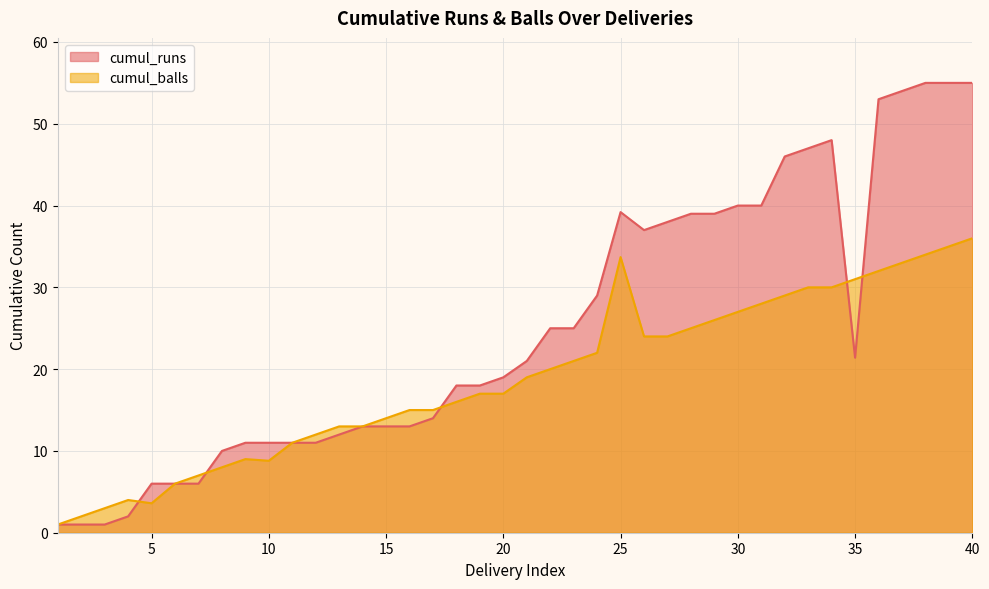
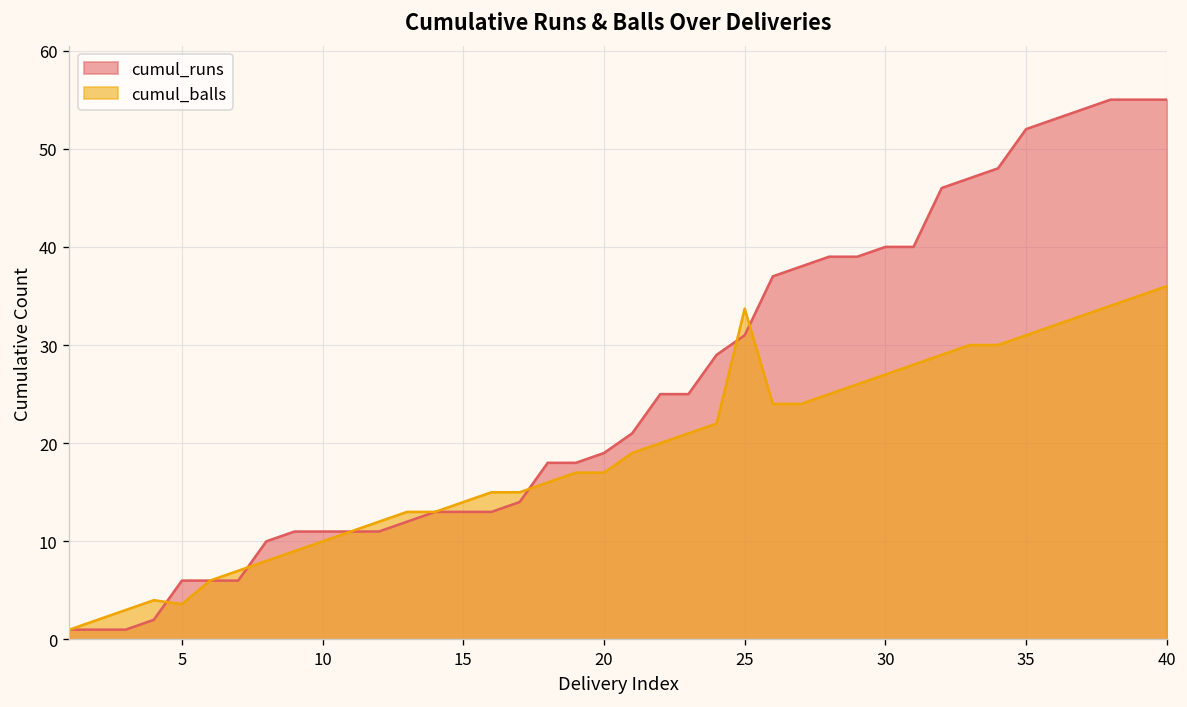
cumul_balls, 10: 9 -> 10
cumul_runs, 25: 39 -> 31
cumul_runs, 35: 21 -> 52
